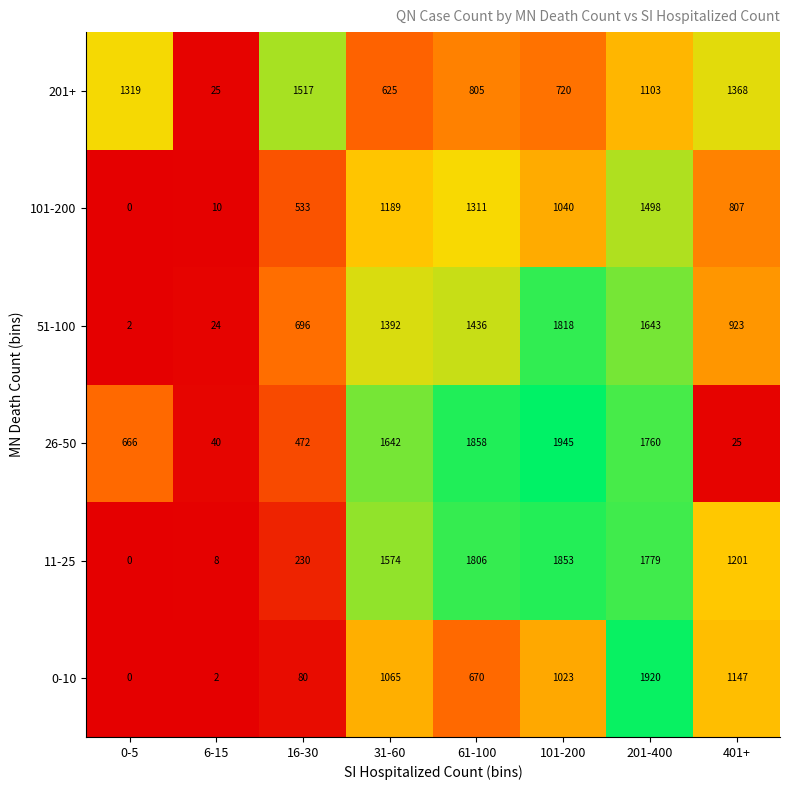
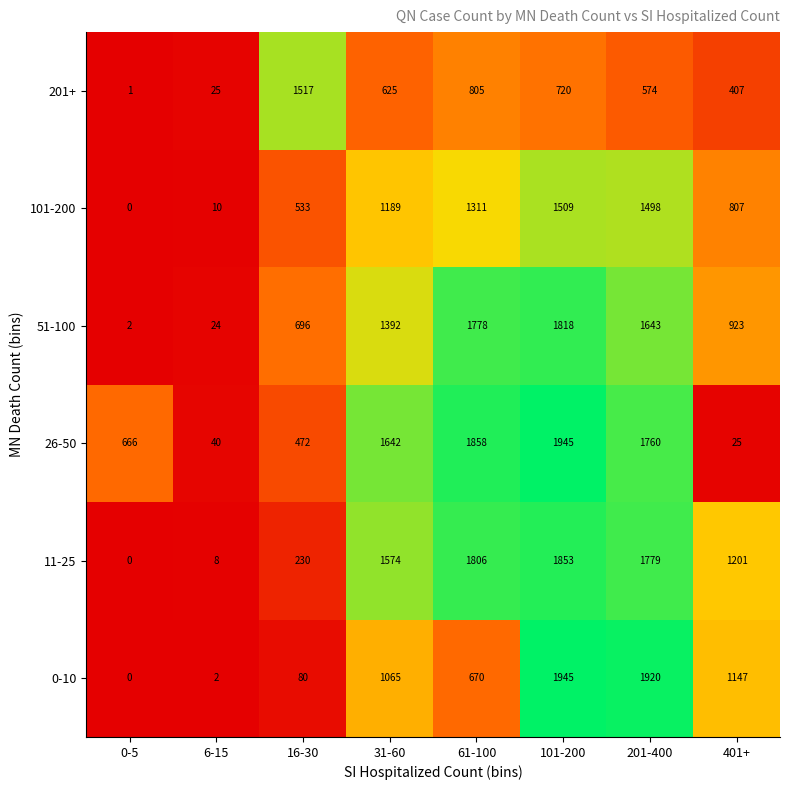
201+, 0-5: 1319 -> 1
201+, 201-400: 1103 -> 574
201+, 401+: 1368 -> 407
101-200, 101-200: 1040 -> 1509
51-100, 61-100: 1436 -> 1778
0-10, 101-200: 1023 -> 1945
